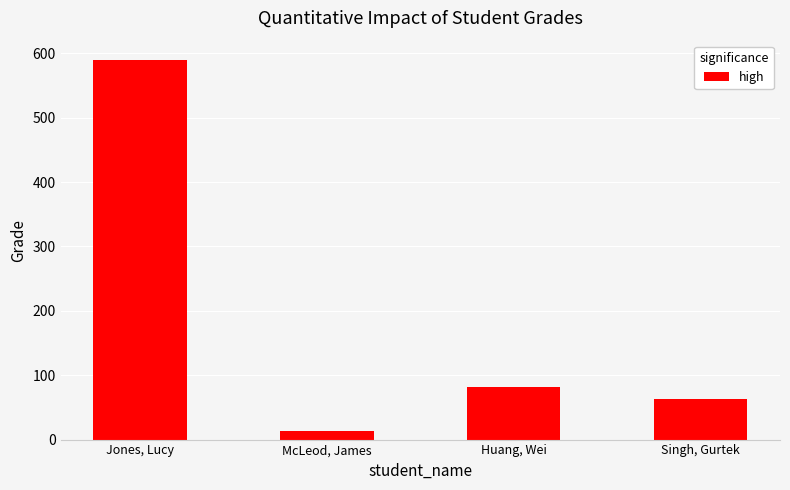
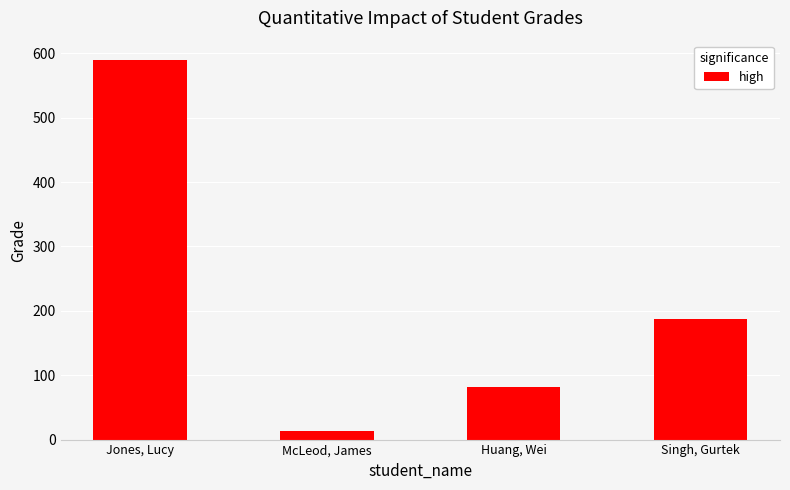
Singh, Gurtek: 60 -> 190
